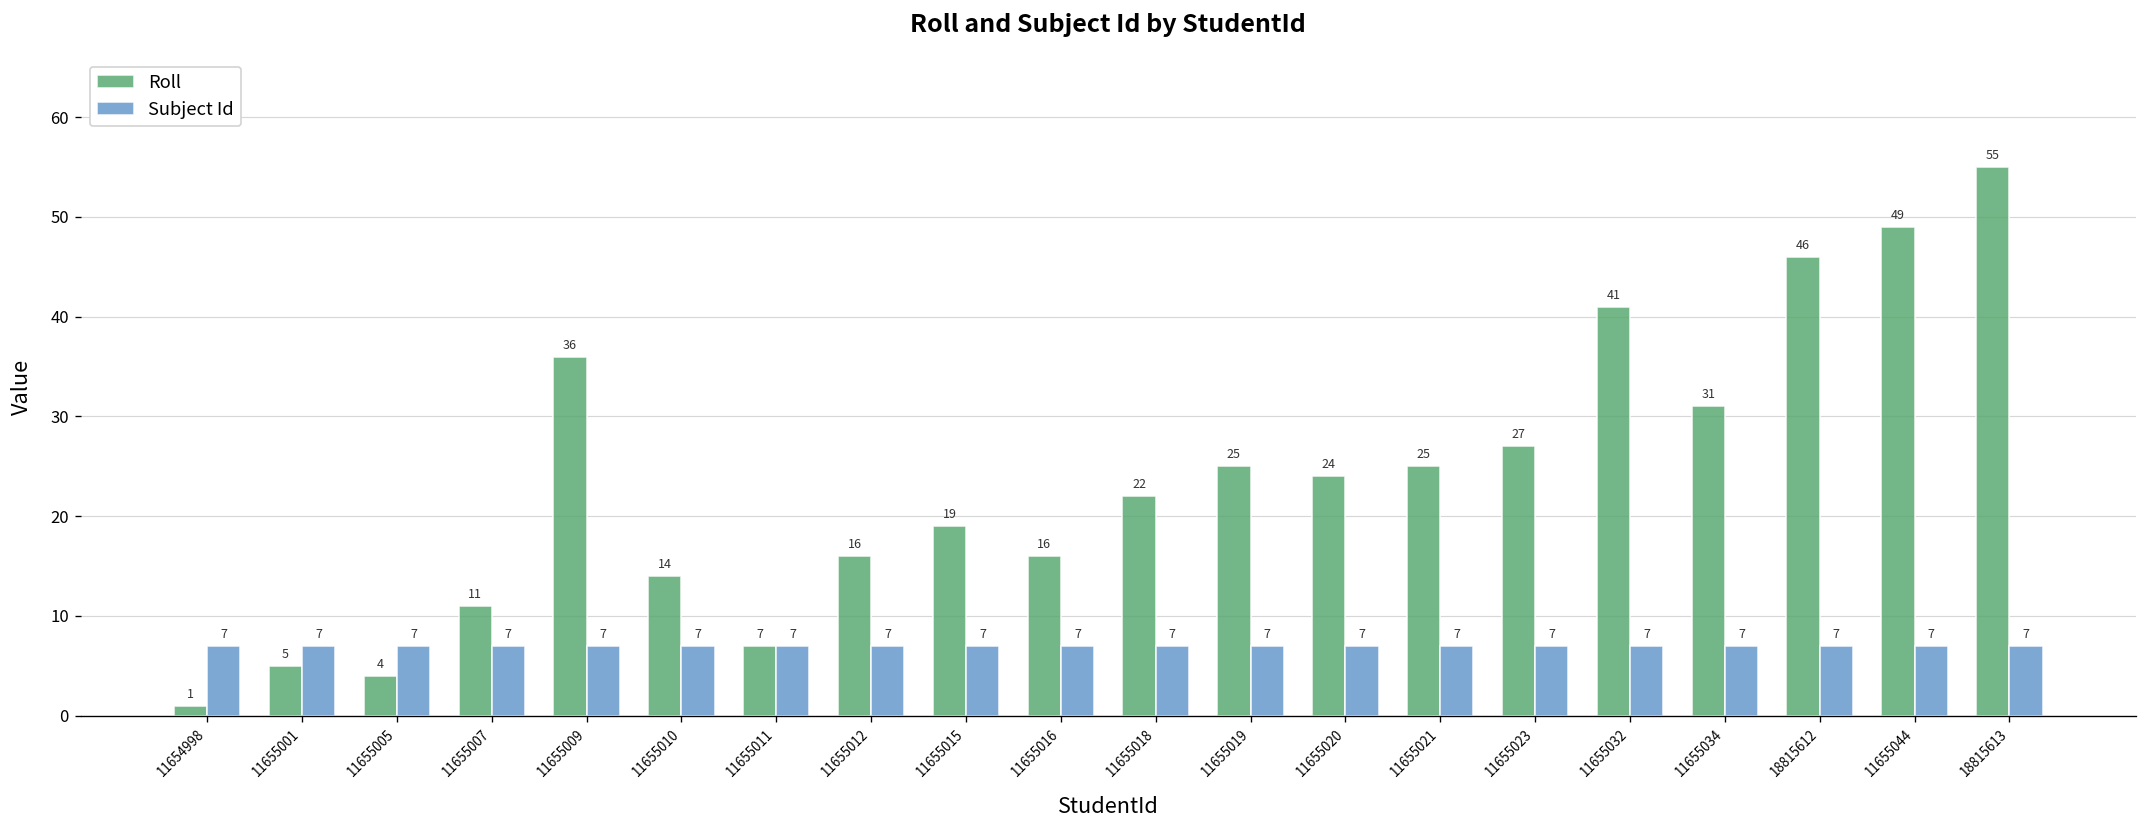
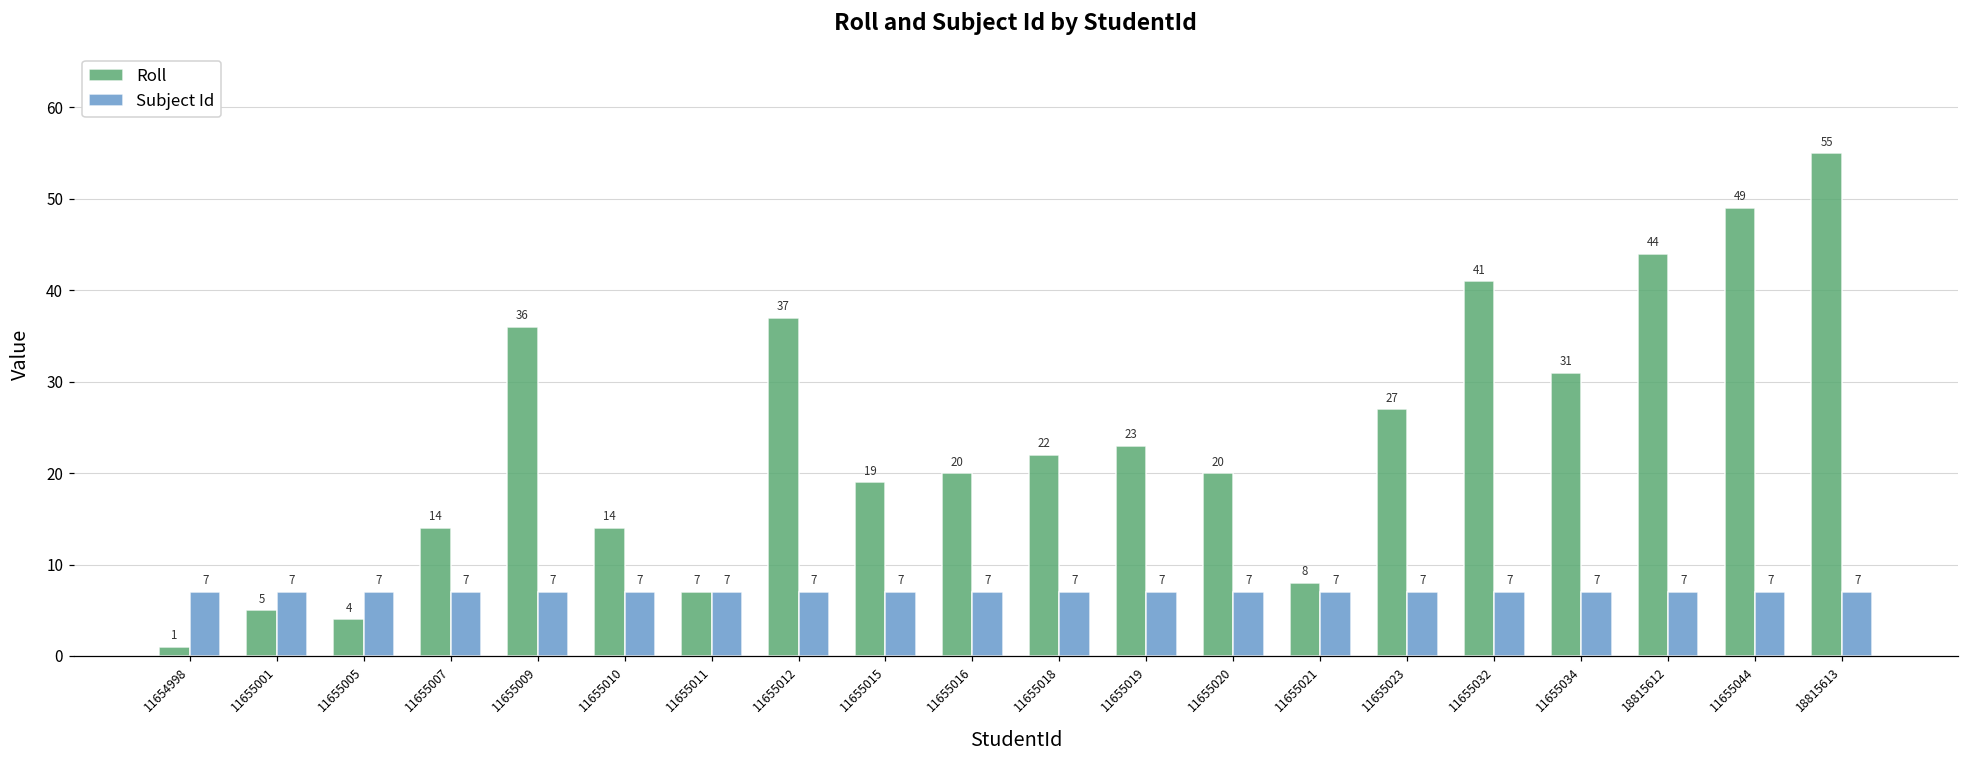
Roll, 11655007: 11 -> 14
Roll, 11655012: 16 -> 37
Roll, 11655016: 16 -> 20
Roll, 11655019: 25 -> 23
Roll, 11655020: 24 -> 20
Roll, 11655021: 25 -> 8
Roll, 18815612: 46 -> 44
